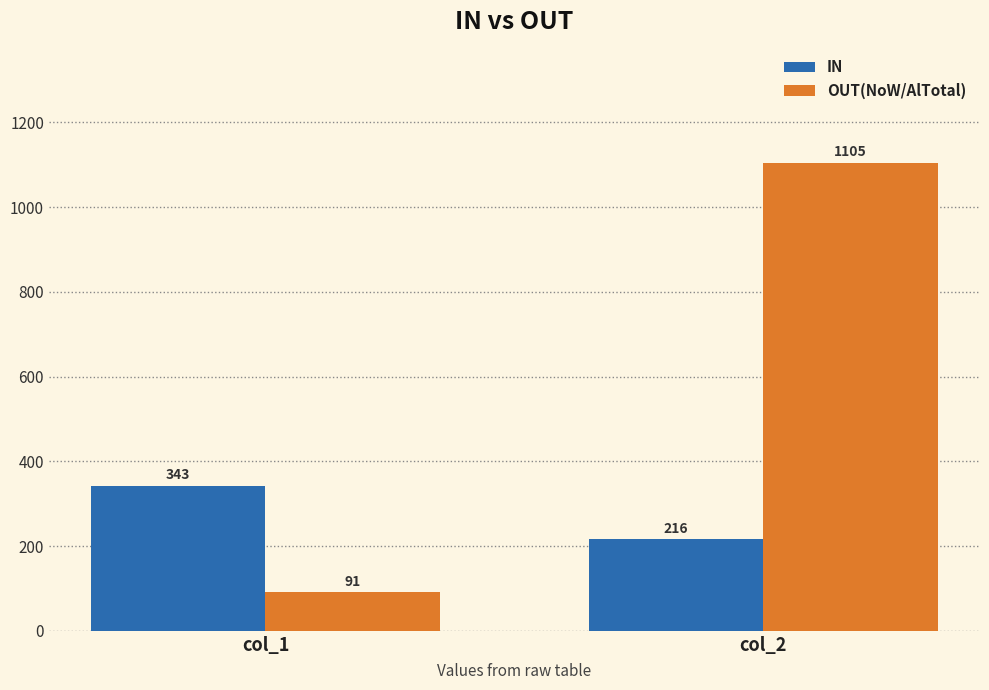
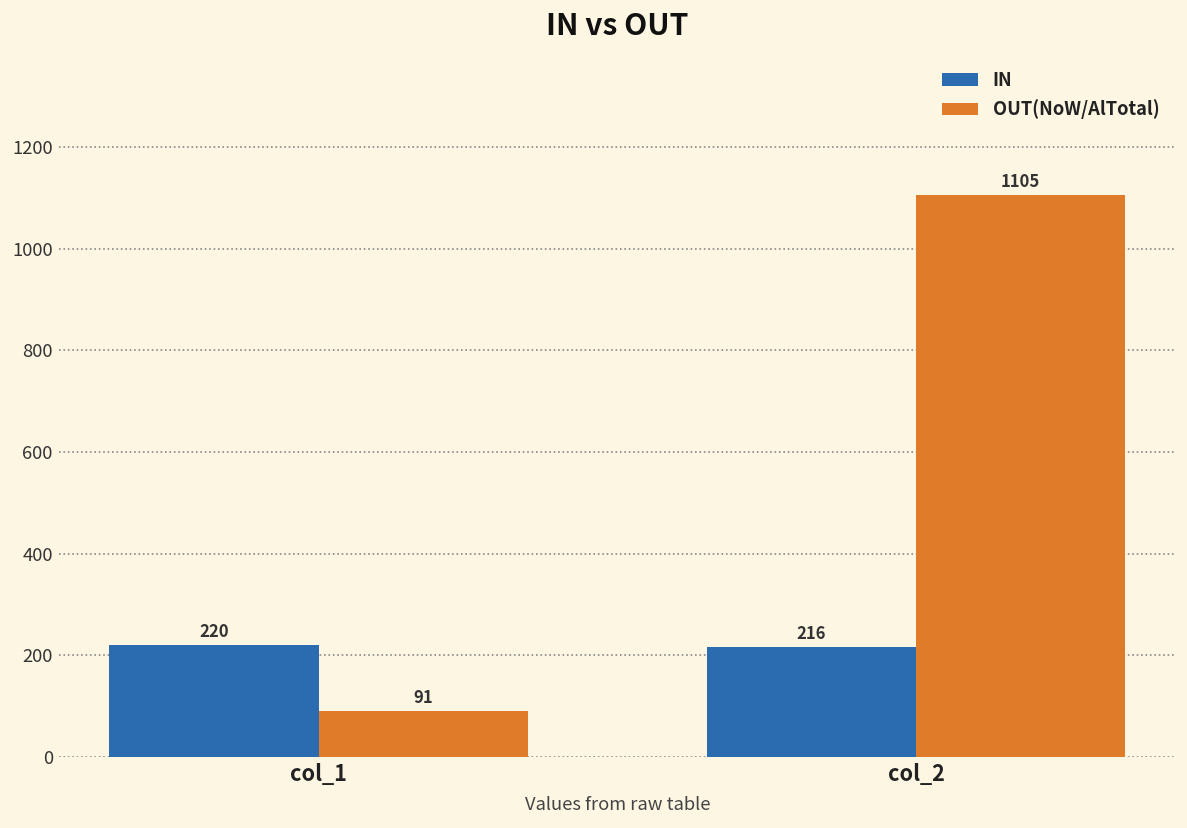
IN, col_1: 343 -> 220
